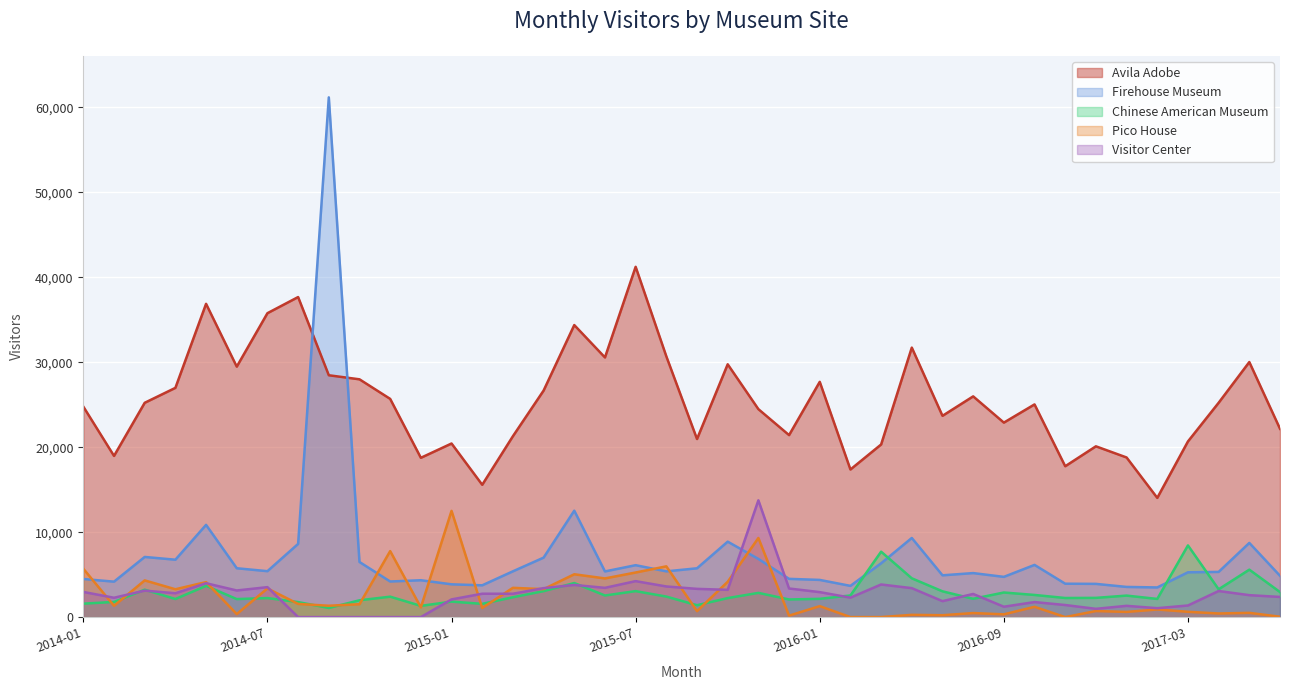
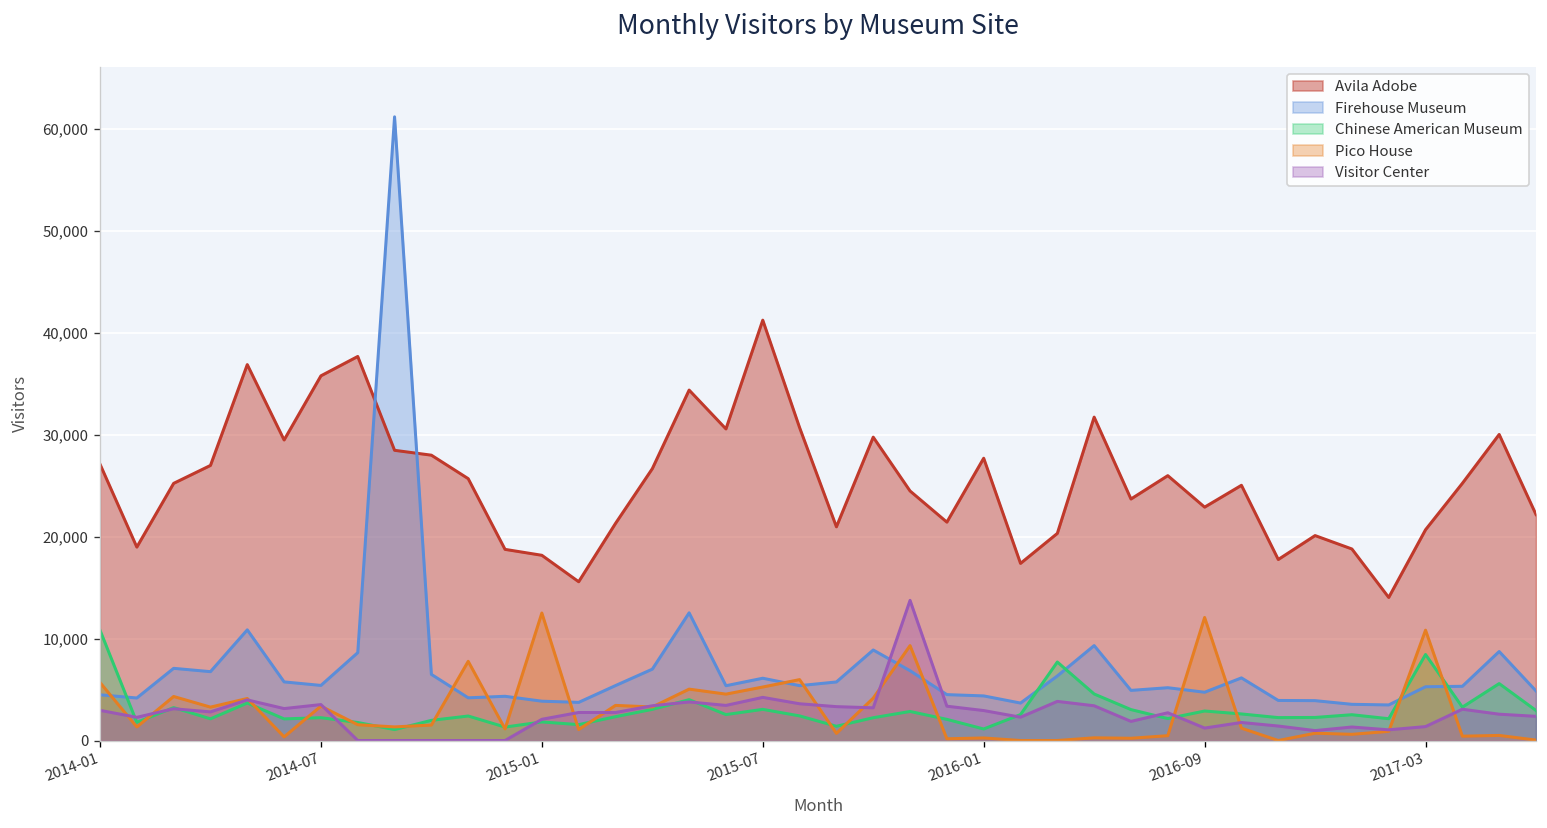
Avila Adobe, 2014-01: 25,000 -> 27,000
Chinese American Museum, 2014-01: 2,000 -> 11,000
Avila Adobe, 2015-01: 20,000 -> 18,000
Chinese American Museum, 2016-01: 2,000 -> 1,000
Pico House, 2016-01: 1,000 -> 0
Pico House, 2016-09: 0 -> 12,000
Pico House, 2017-03: 1,000 -> 11,000
